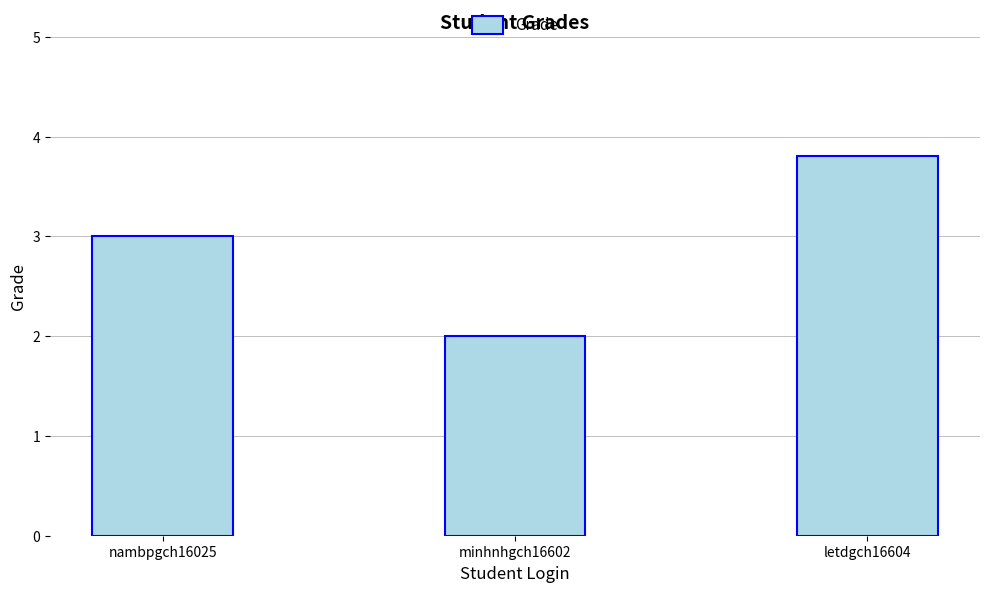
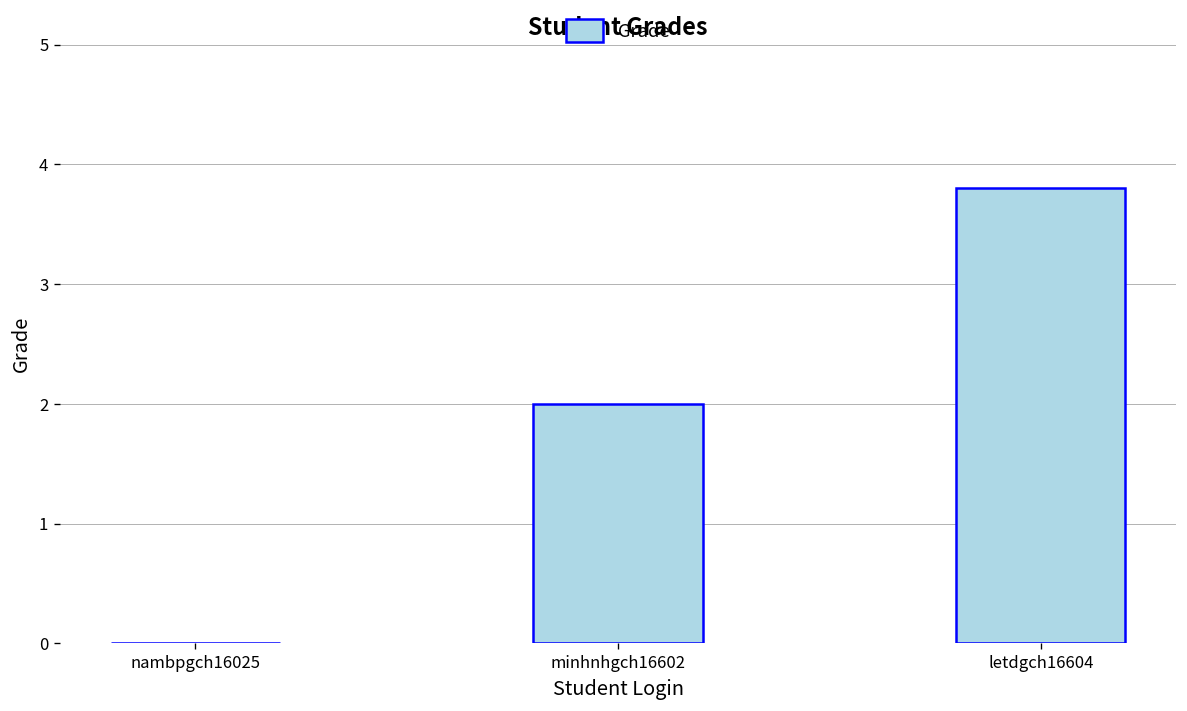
nambpgch16025: 3 -> 0
